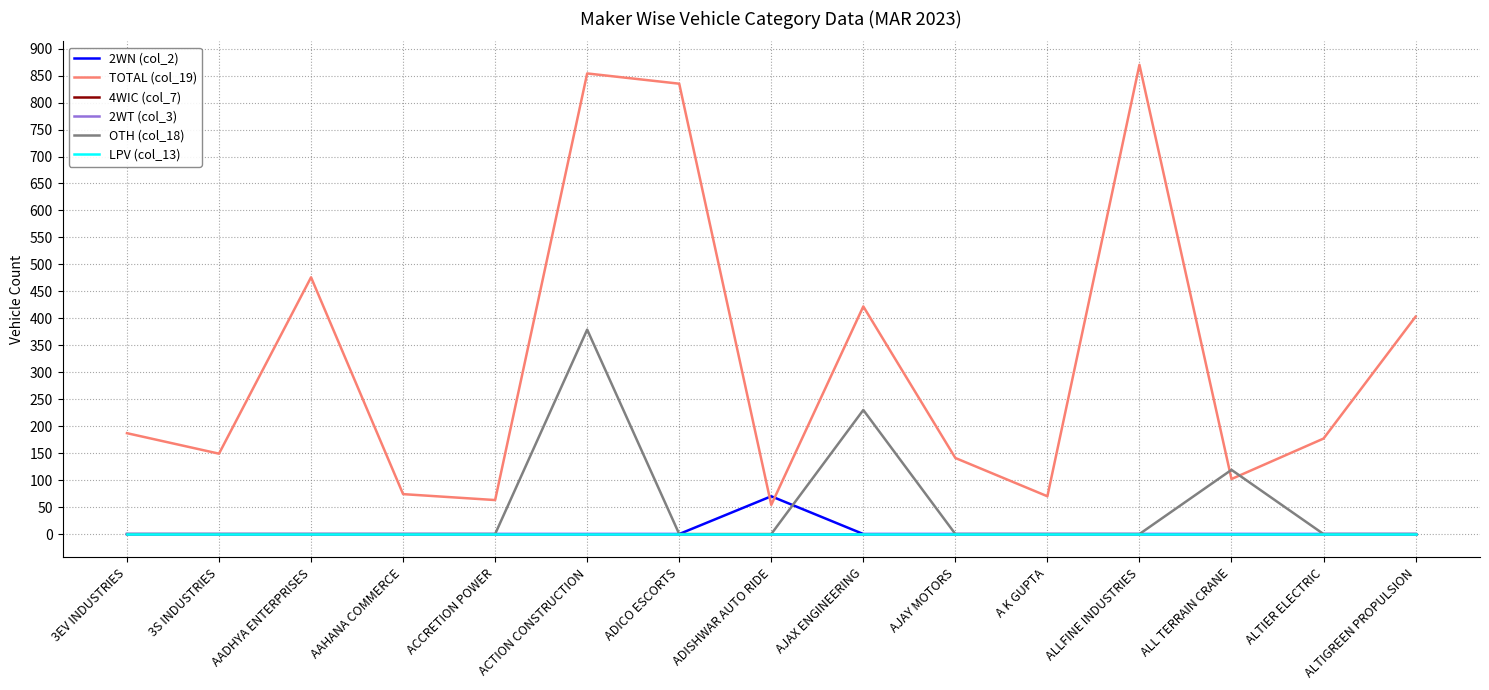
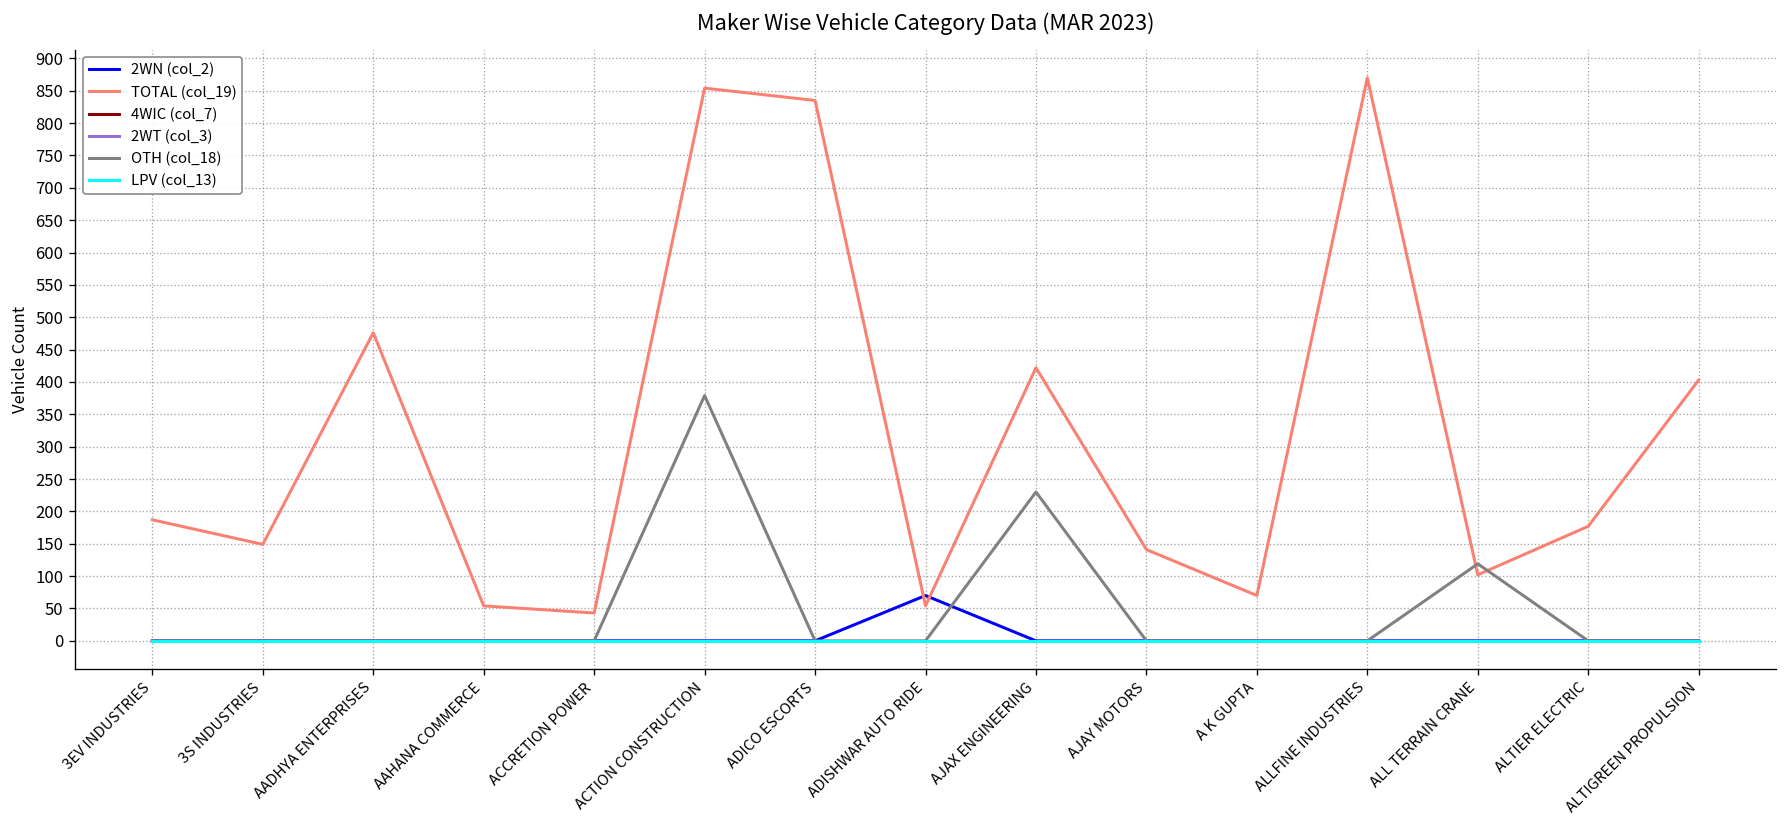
TOTAL (col_19), AAHANA COMMERCE: 70 -> 50
TOTAL (col_19), ACCRETION POWER: 60 -> 40
